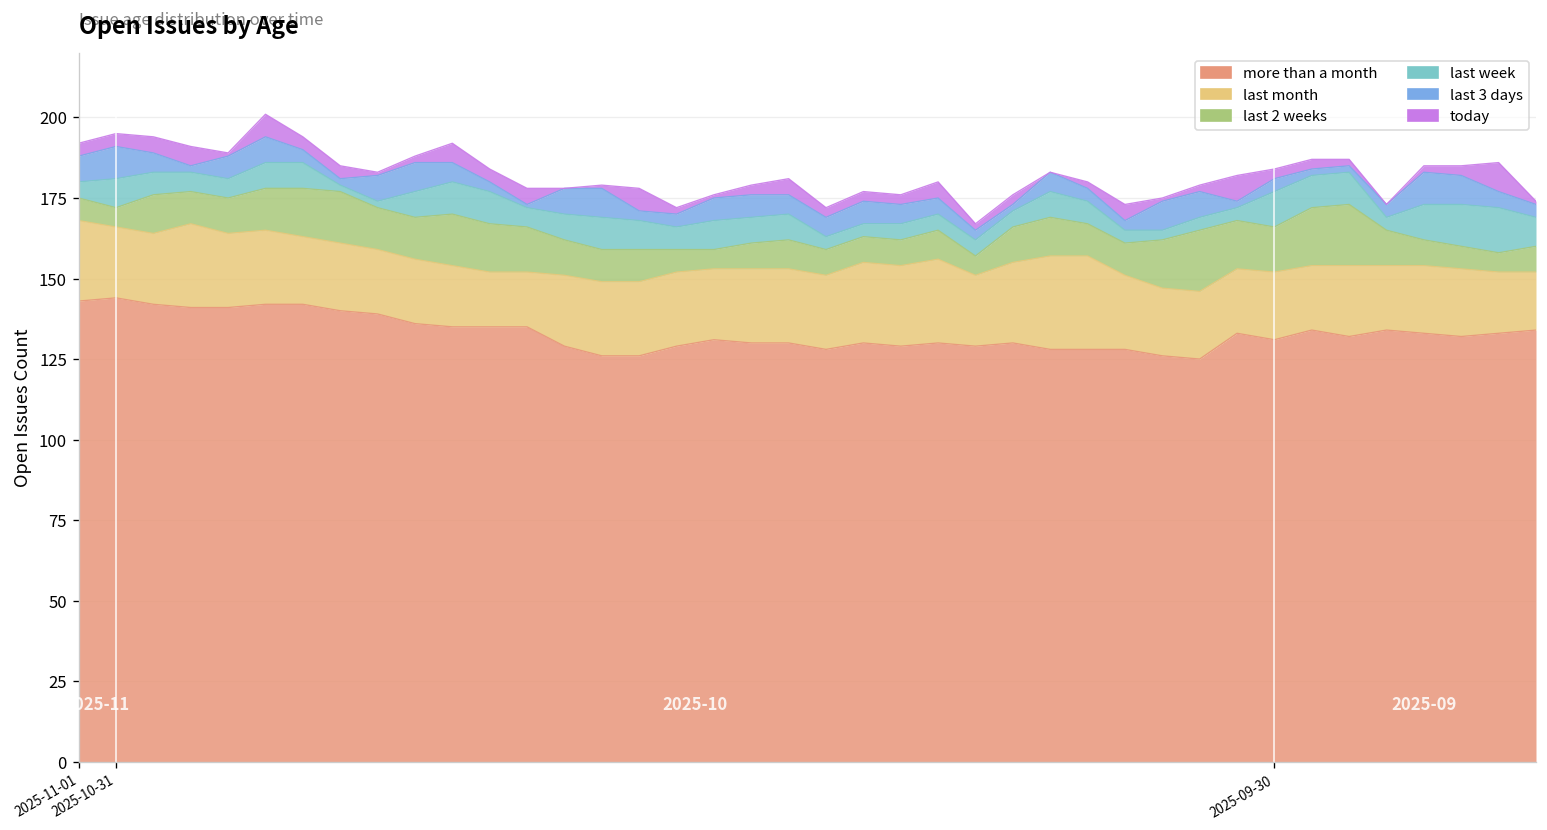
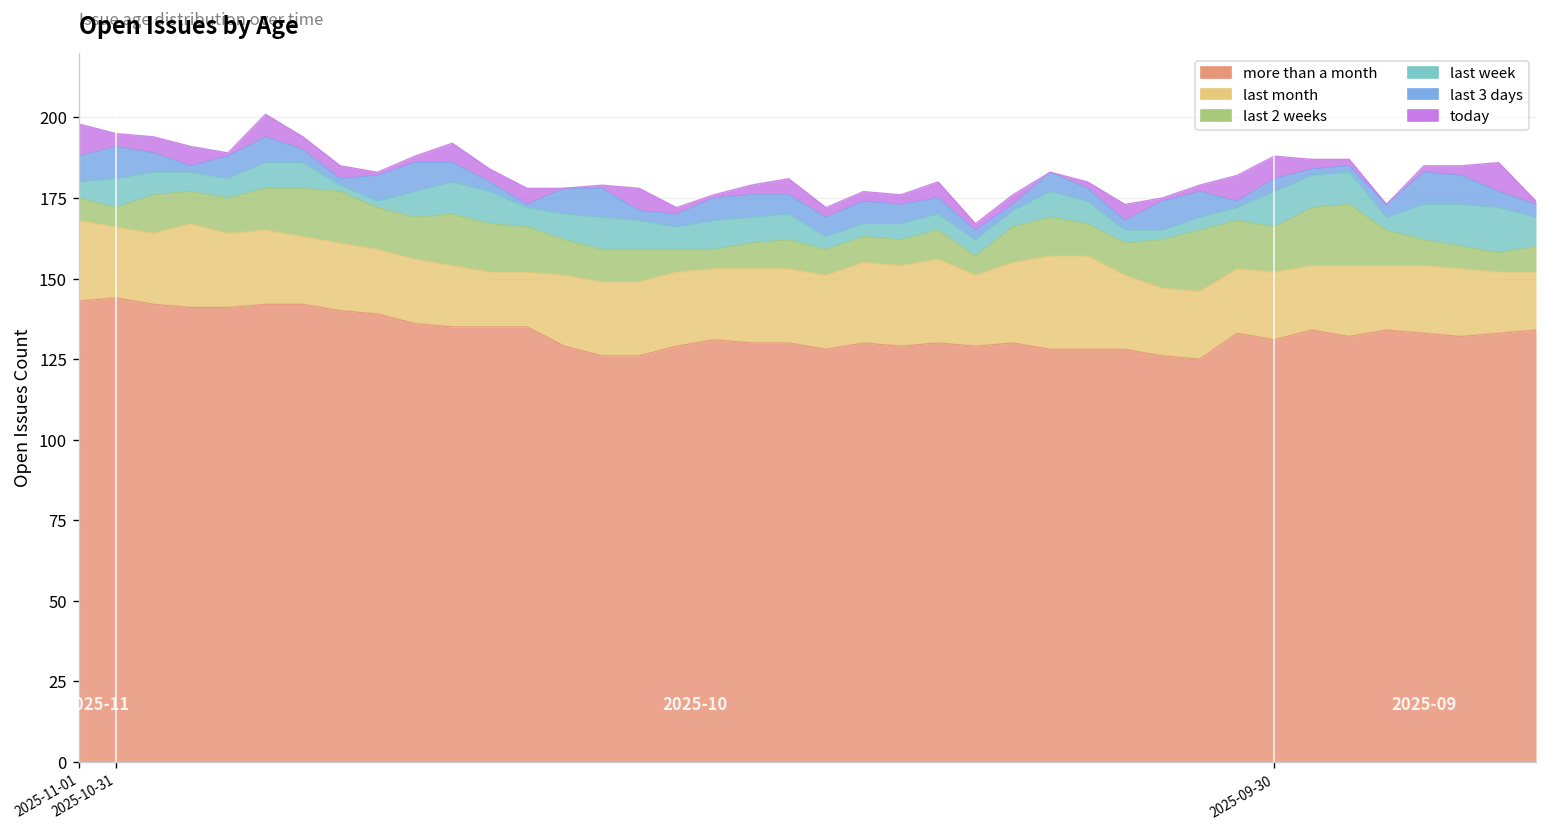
today, 2025-11-01: 4 -> 10
today, 2025-09-30: 3 -> 7
